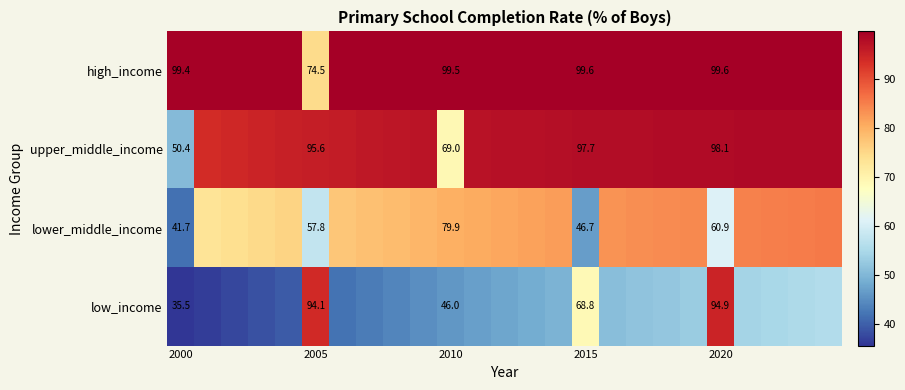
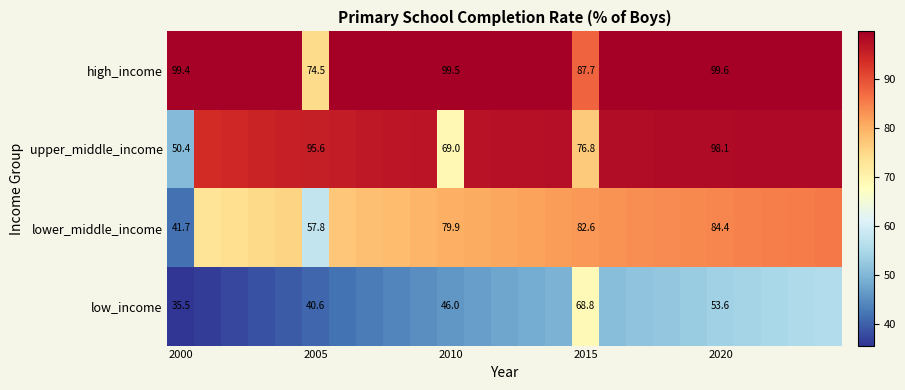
high_income, 2015: 99.6 -> 87.7
upper_middle_income, 2015: 97.7 -> 76.8
lower_middle_income, 2015: 46.7 -> 82.6
lower_middle_income, 2020: 60.9 -> 84.4
low_income, 2005: 94.1 -> 40.6
low_income, 2020: 94.9 -> 53.6
